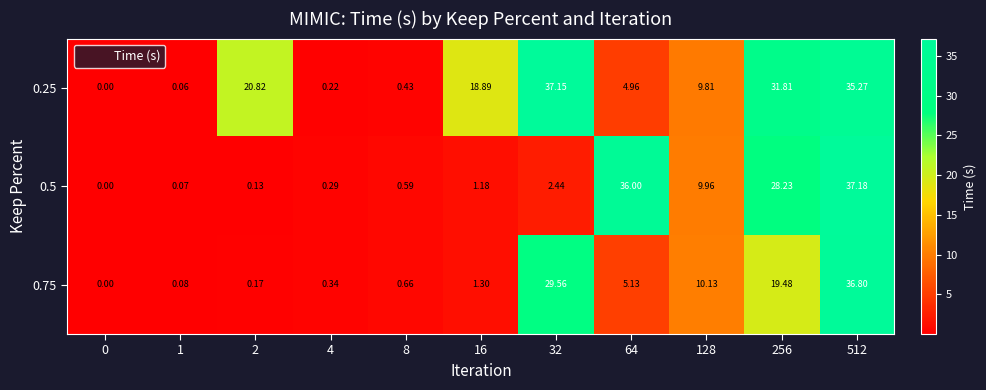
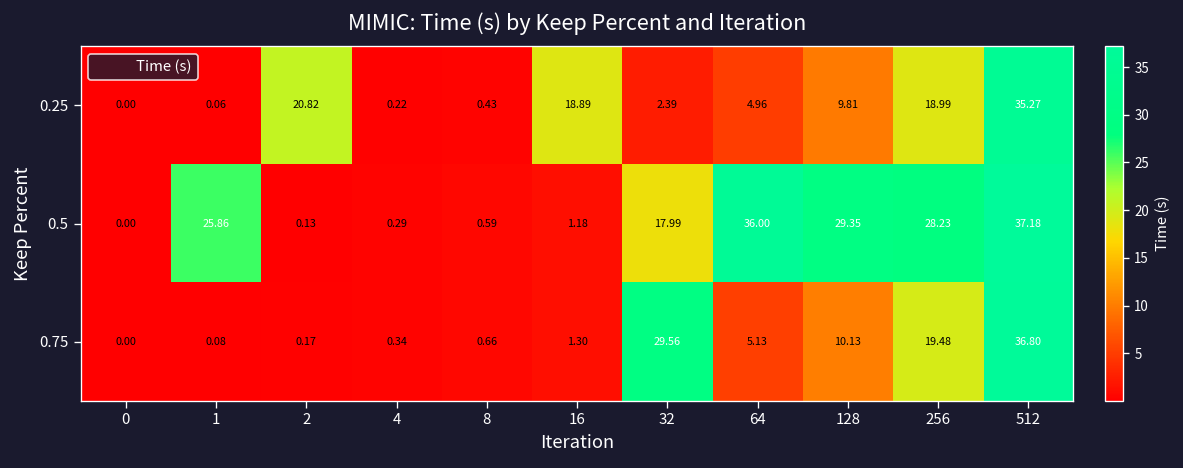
0.25, 32: 37.15 -> 2.39
0.25, 256: 31.81 -> 18.99
0.5, 1: 0.07 -> 25.86
0.5, 32: 2.44 -> 17.99
0.5, 128: 9.96 -> 29.35
